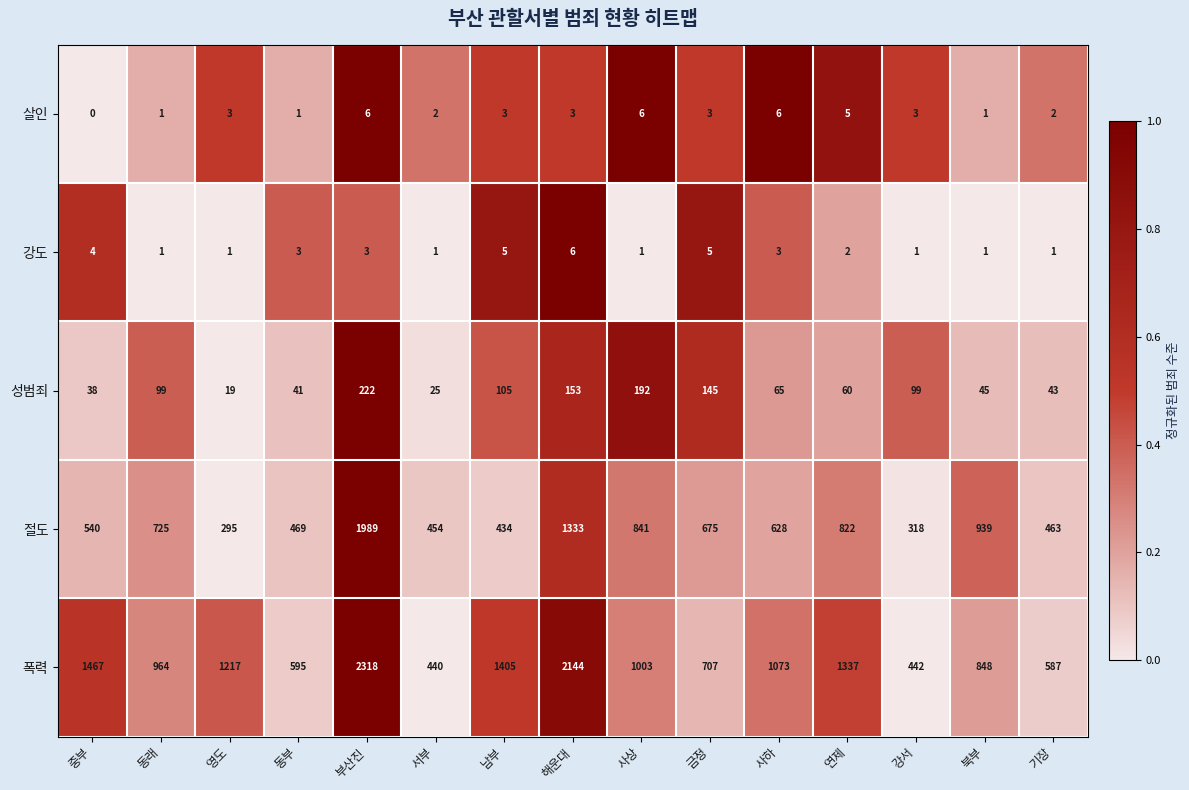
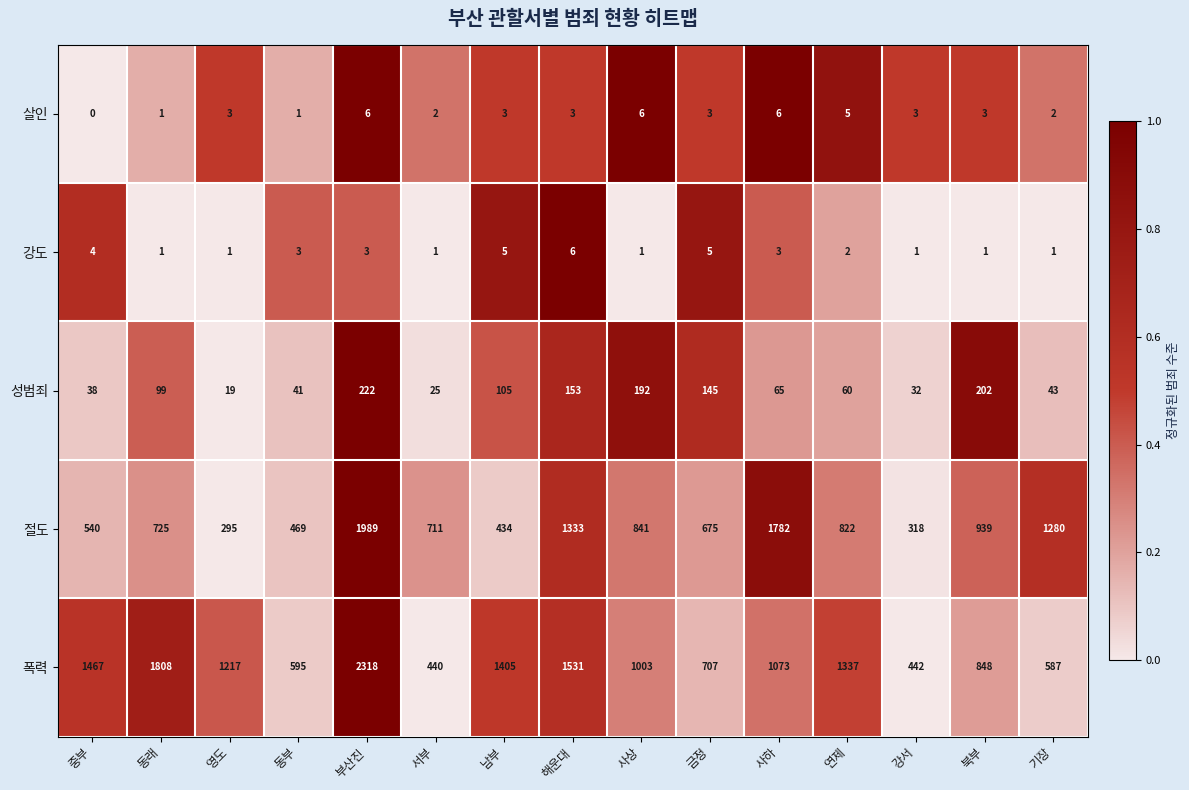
살인, 북부: 1 -> 3
성범죄, 강서: 99 -> 32
성범죄, 북부: 45 -> 202
절도, 서부: 454 -> 711
절도, 사하: 628 -> 1782
절도, 기장: 463 -> 1280
폭력, 동래: 964 -> 1808
폭력, 해운대: 2144 -> 1531
